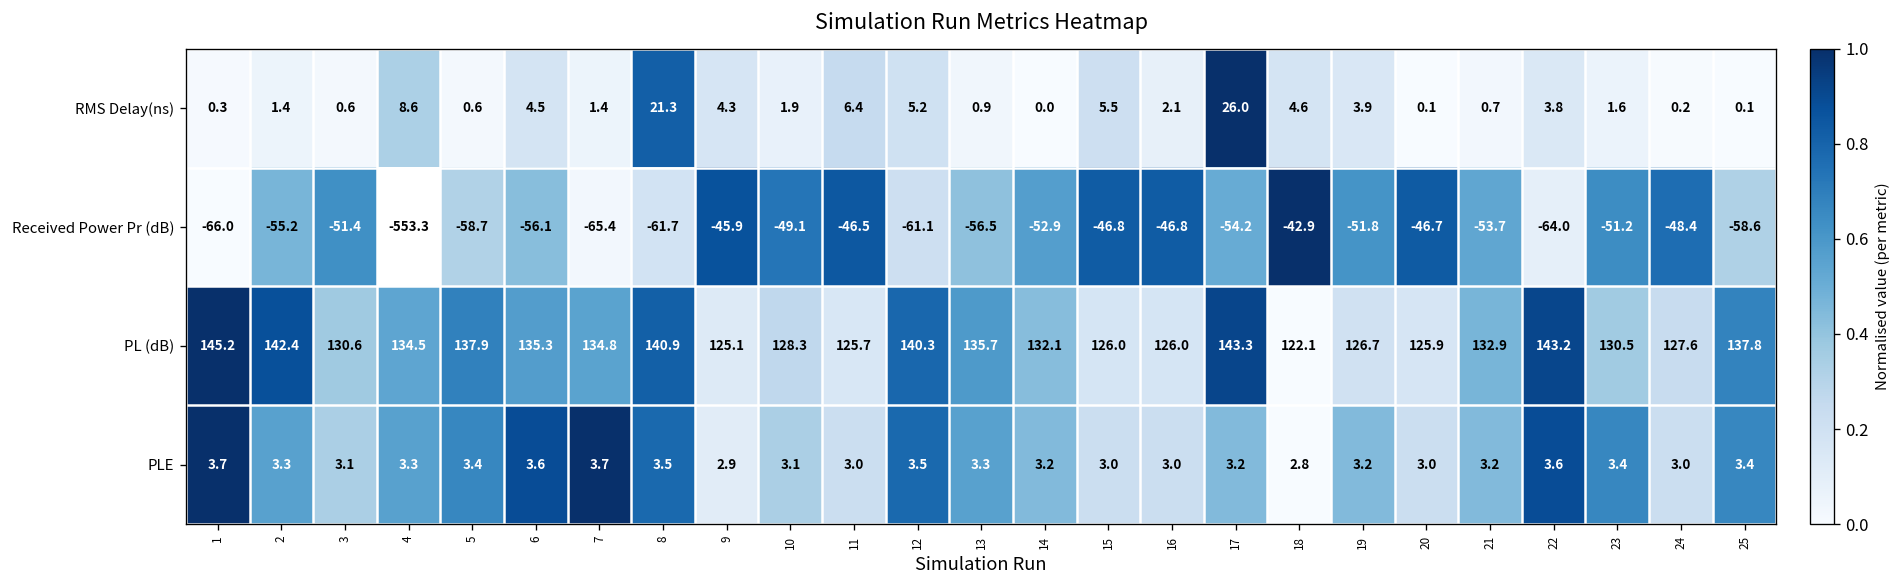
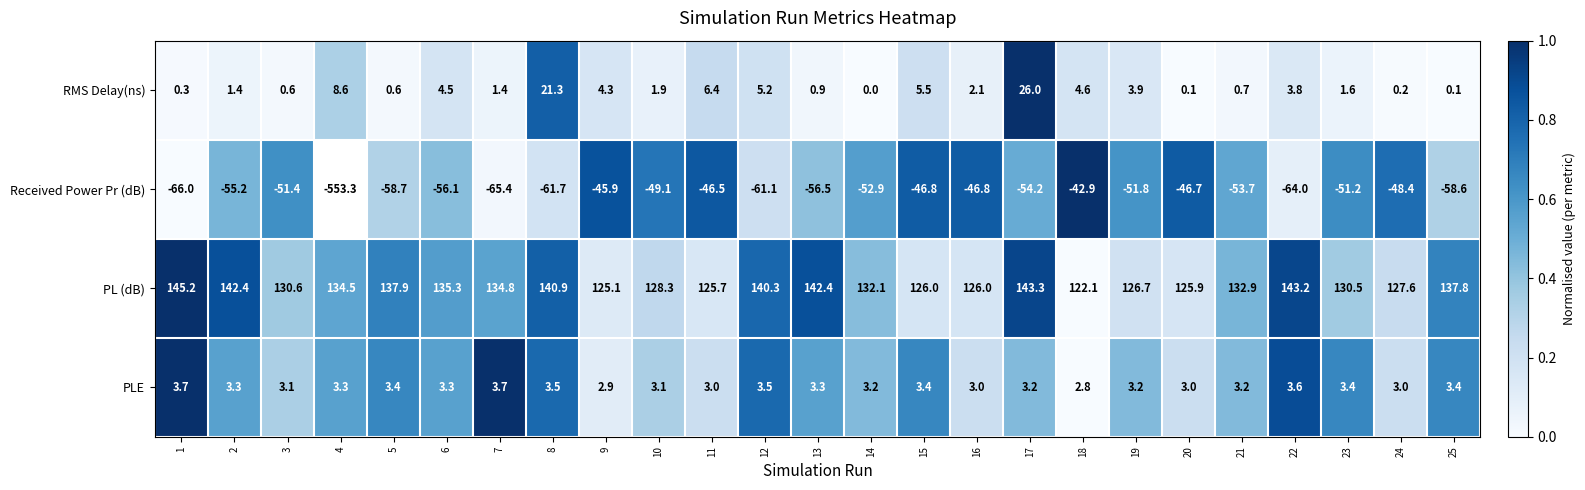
PL (dB), 13: 135.7 -> 142.4
PLE, 6: 3.6 -> 3.3
PLE, 15: 3.0 -> 3.4
